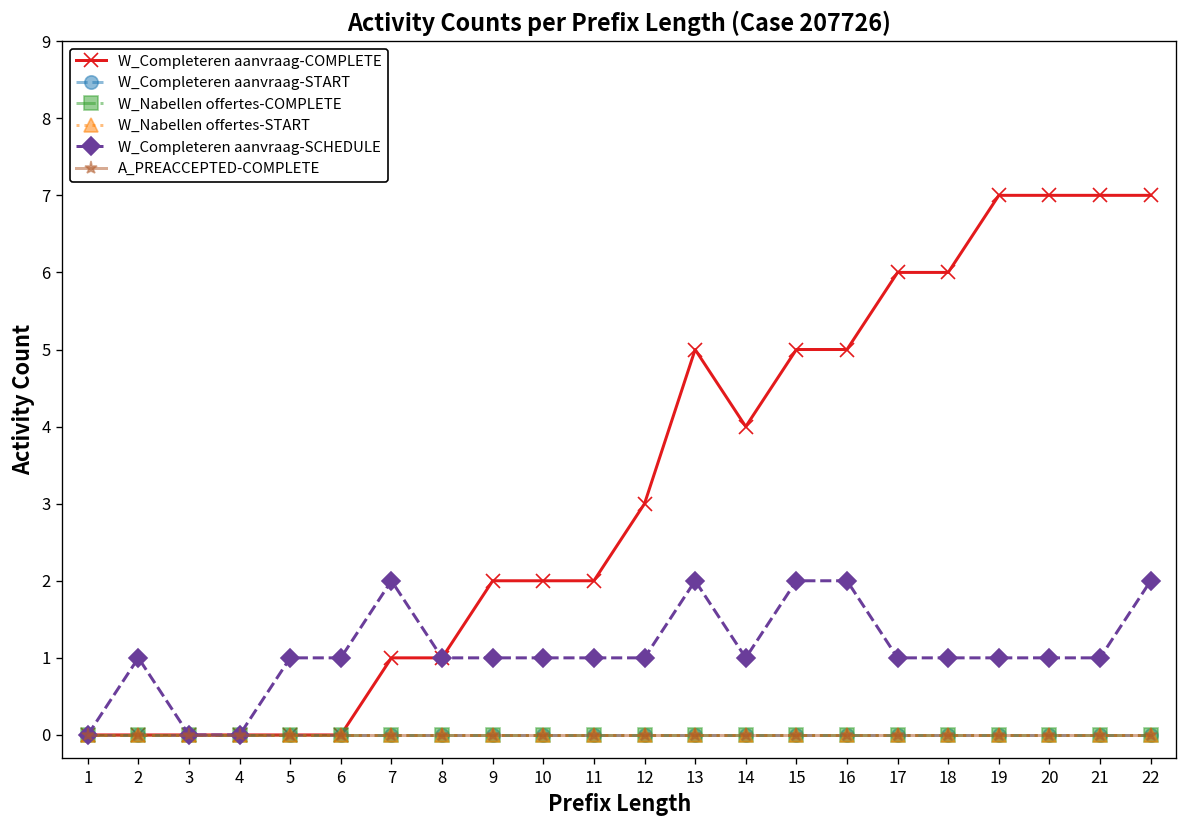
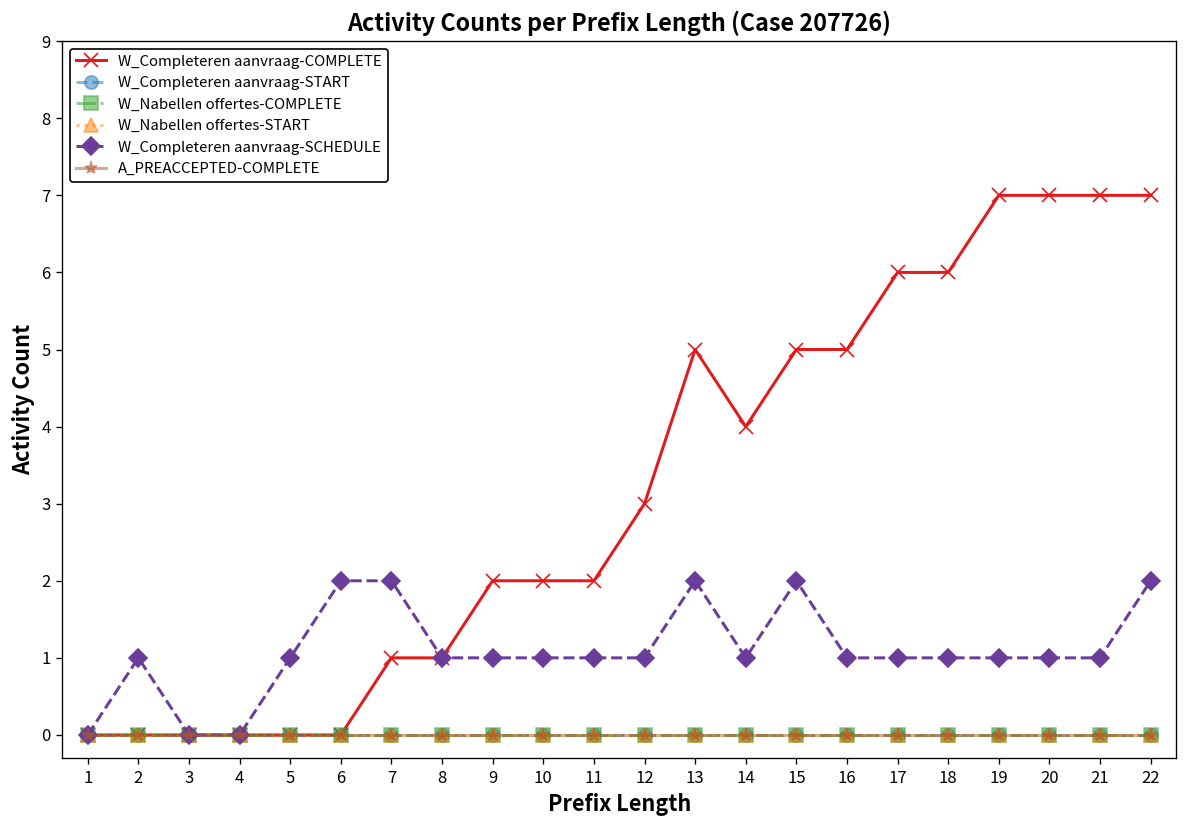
W_Completeren aanvraag-SCHEDULE, 6: 1 -> 2
W_Completeren aanvraag-SCHEDULE, 16: 2 -> 1
